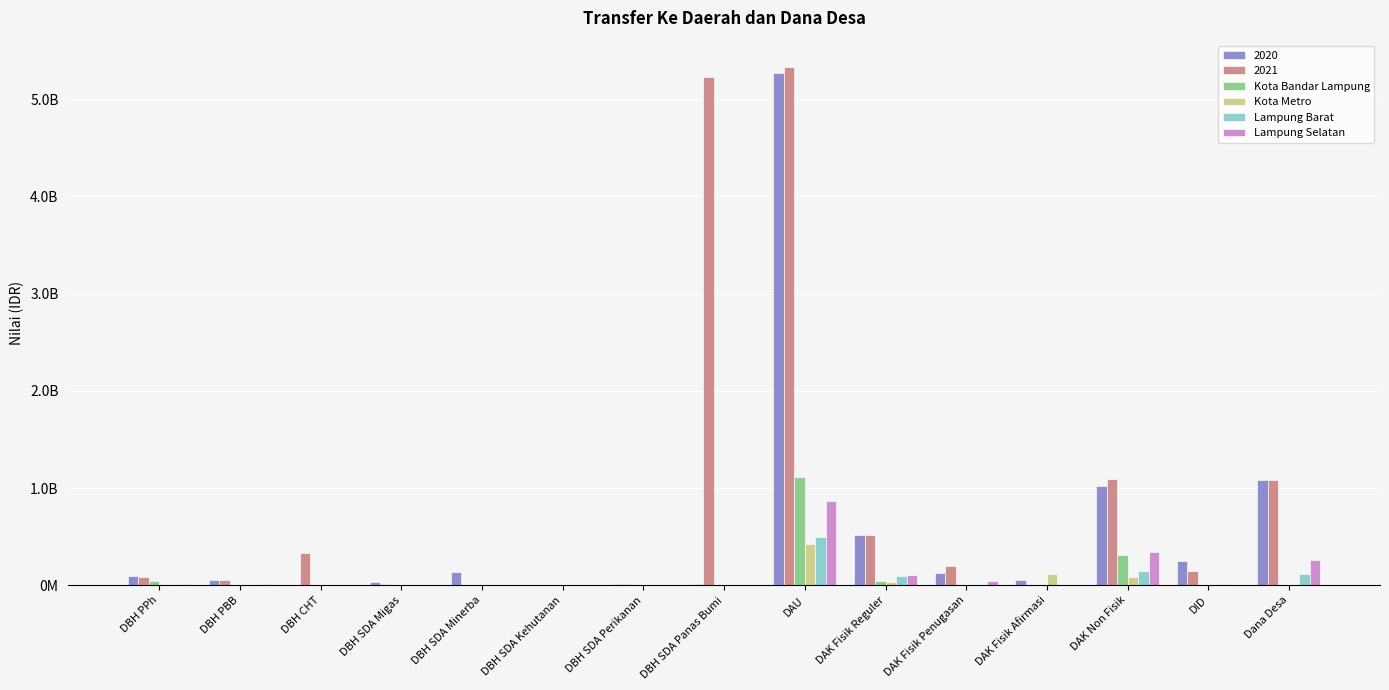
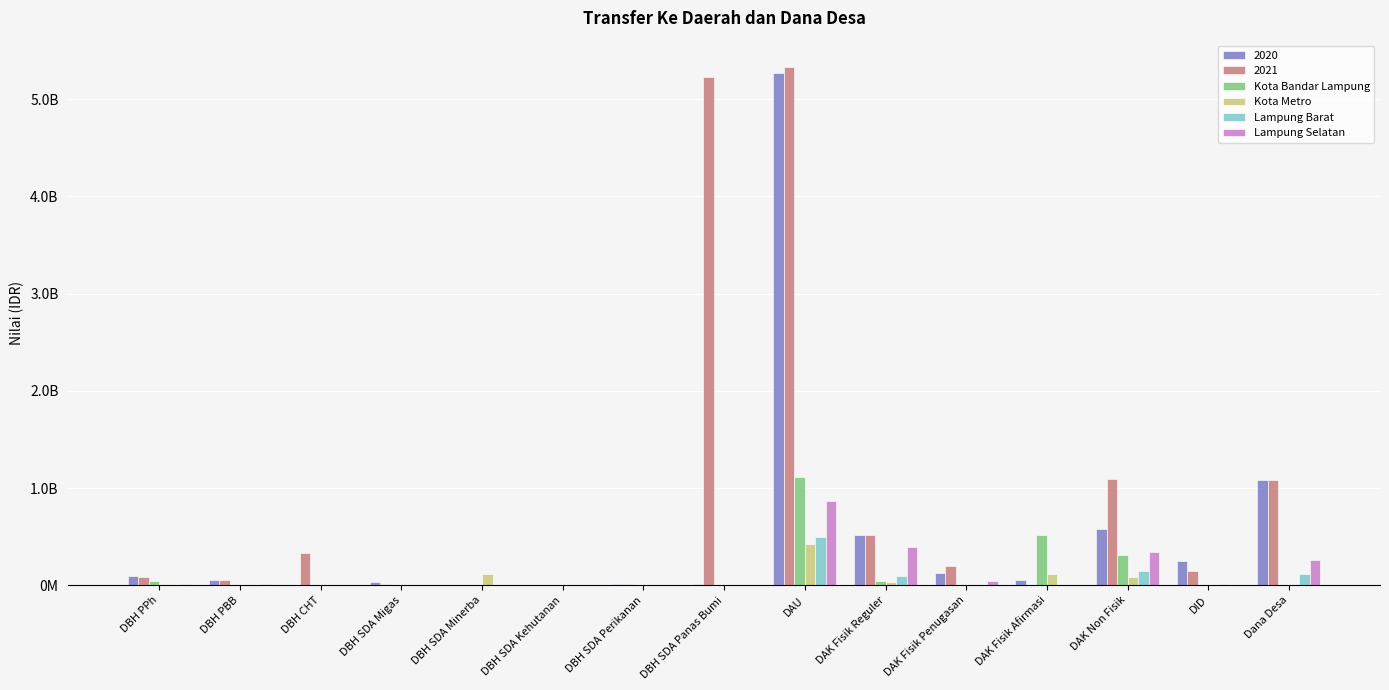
2020, DBH SDA Minerba: 100000000 -> 0
Kota Metro, DBH SDA Minerba: 0 -> 100000000
Lampung Selatan, DAK Fisik Reguler: 100000000 -> 400000000
Kota Bandar Lampung, DAK Fisik Afirmasi: 0 -> 500000000
2020, DAK Non Fisik: 1000000000 -> 600000000
